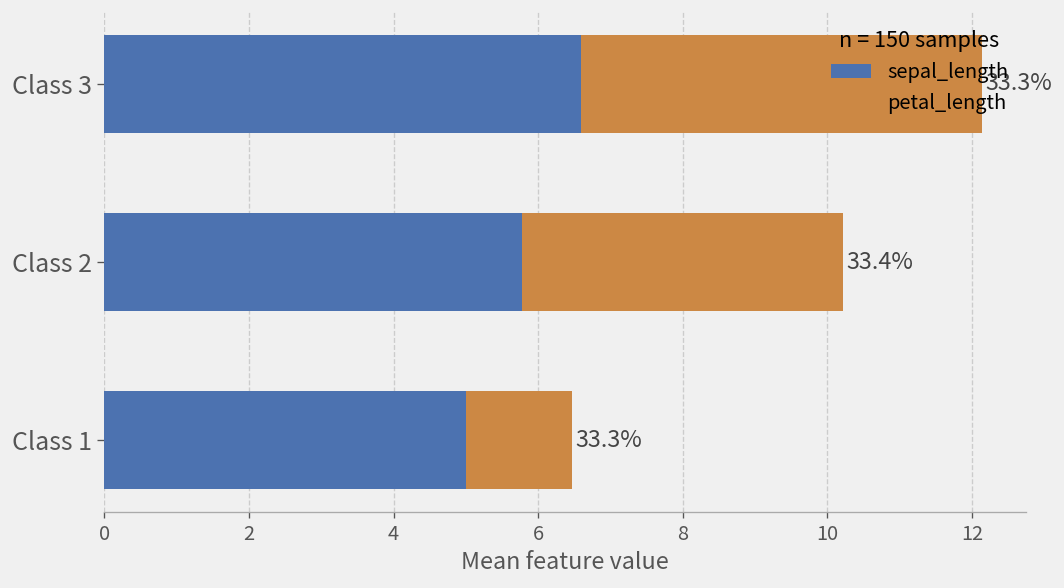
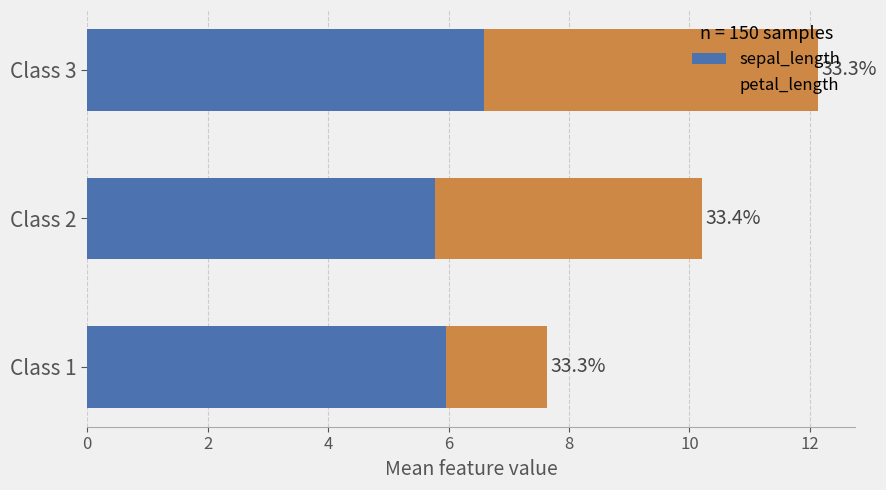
sepal_length, Class 1: 5.0 -> 6.0
petal_length, Class 1: 1.5 -> 1.7
